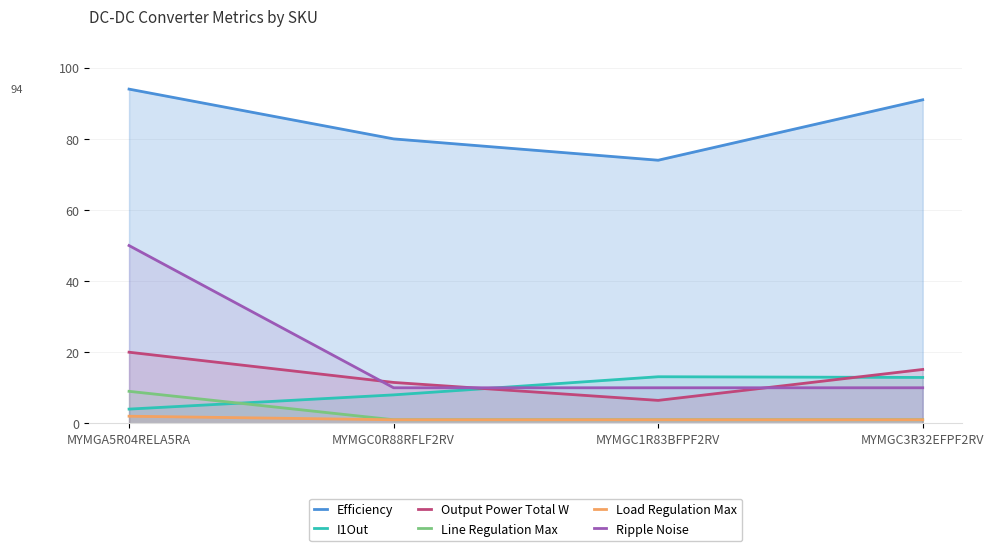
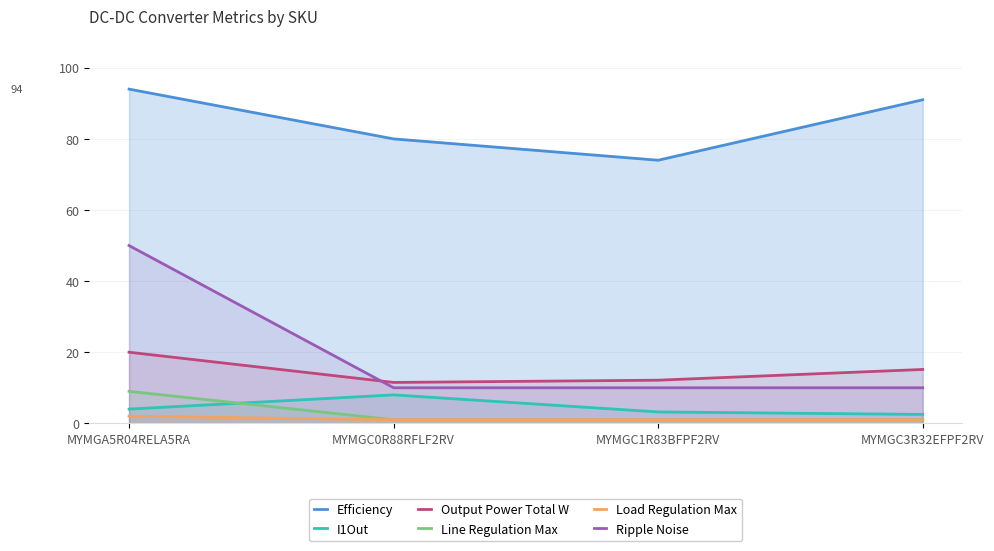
I1Out, MYMGC1R83BFPF2RV: 13 -> 3
Output Power Total W, MYMGC1R83BFPF2RV: 6 -> 12
I1Out, MYMGC3R32EFPF2RV: 13 -> 3
